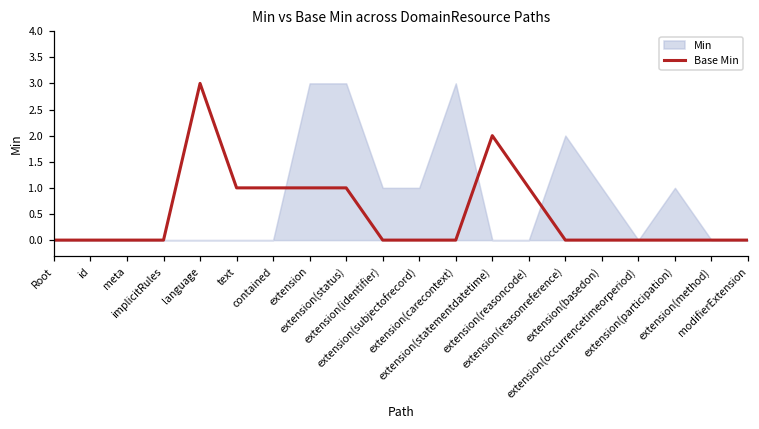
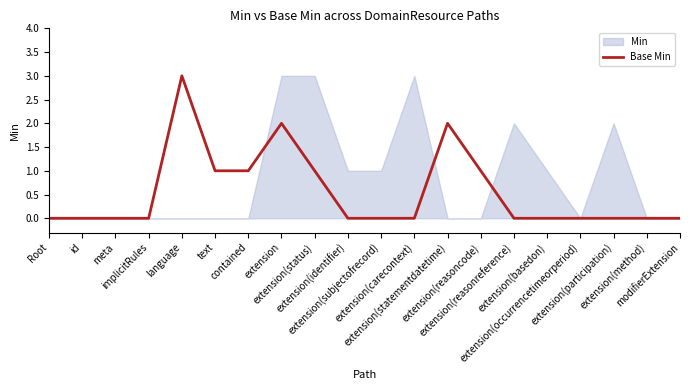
Base Min, extension: 1 -> 2
Min, extension(participation): 1 -> 2
